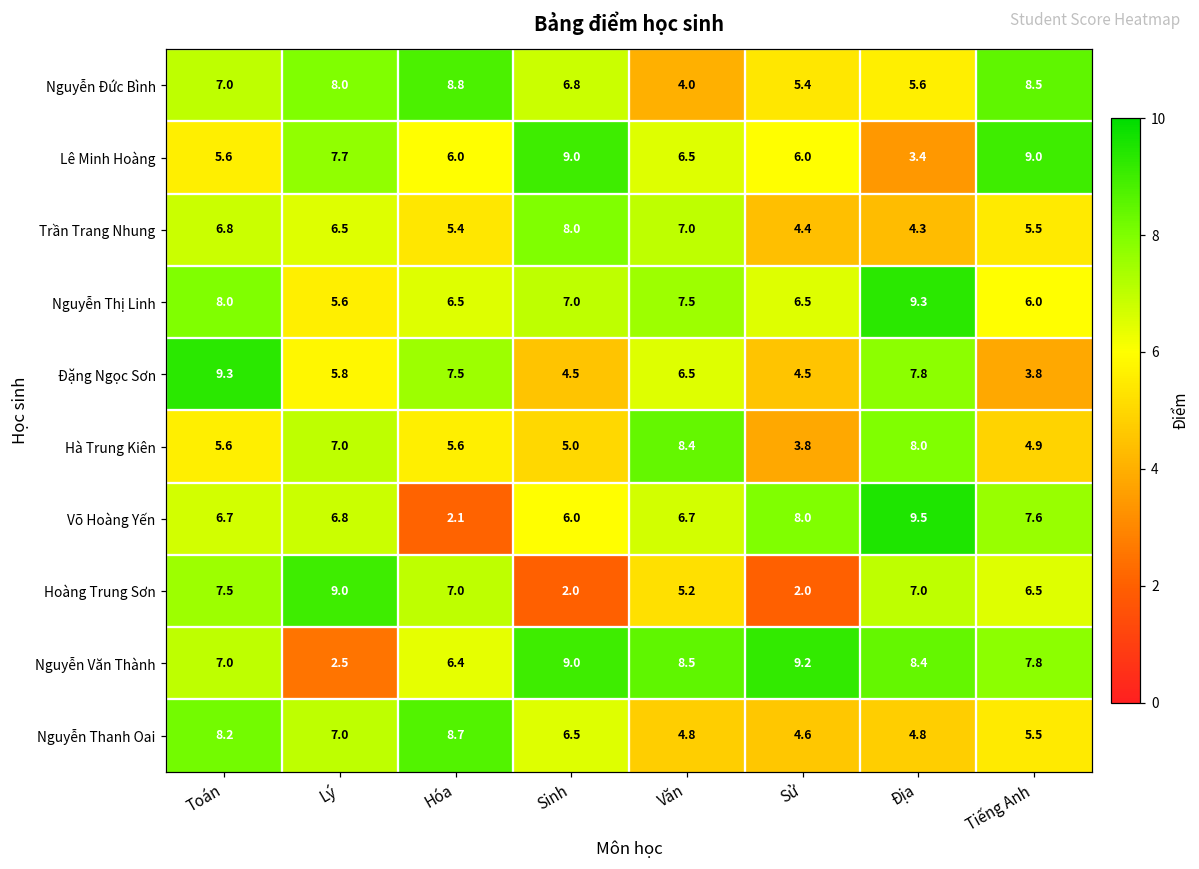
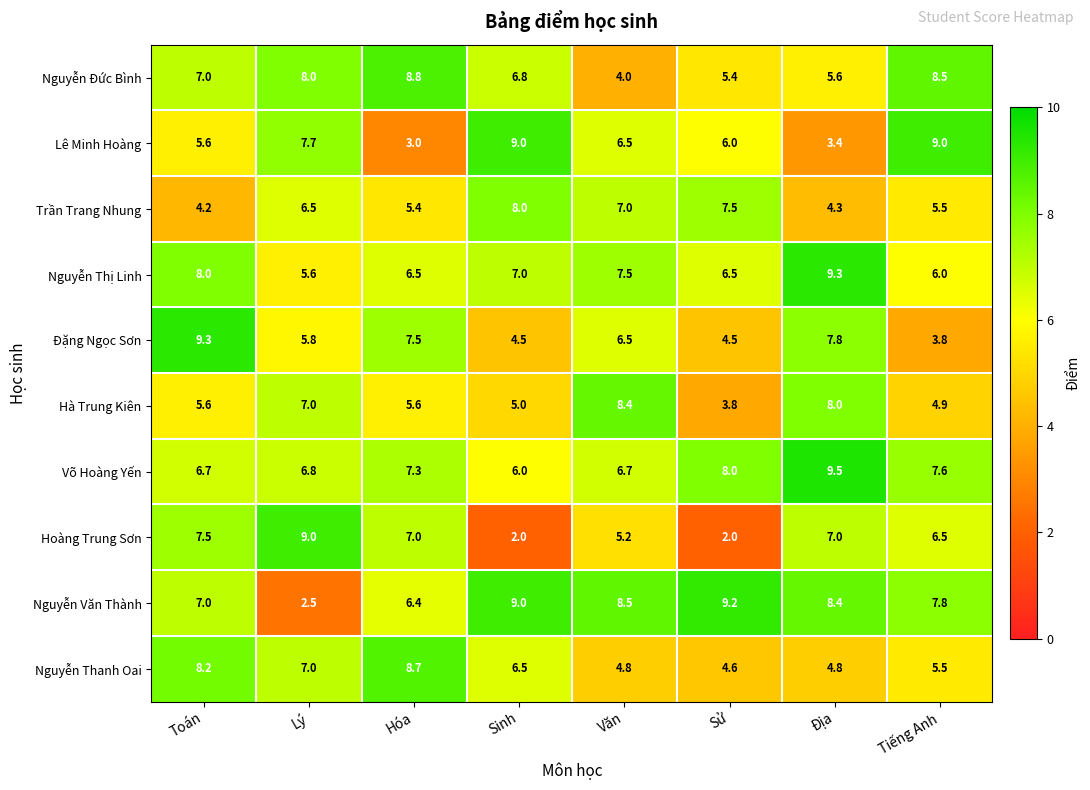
Lê Minh Hoàng, Hóa: 6.0 -> 3.0
Trần Trang Nhung, Toán: 6.8 -> 4.2
Trần Trang Nhung, Sử: 4.4 -> 7.5
Võ Hoàng Yến, Hóa: 2.1 -> 7.3
